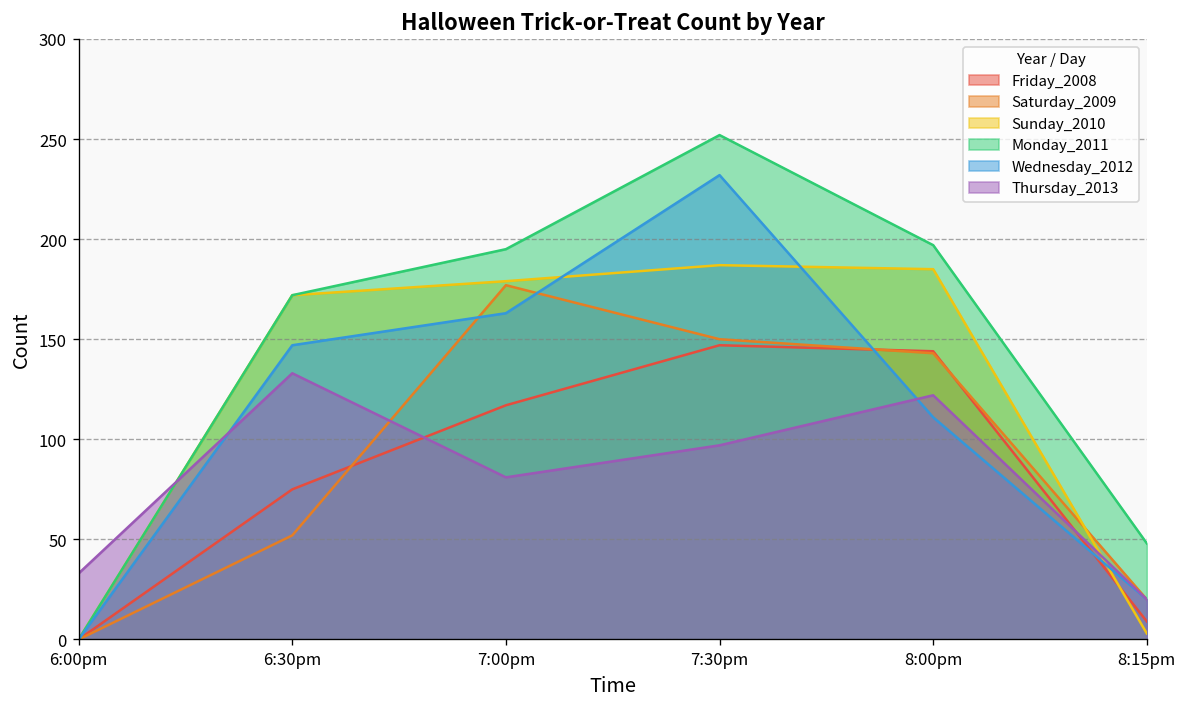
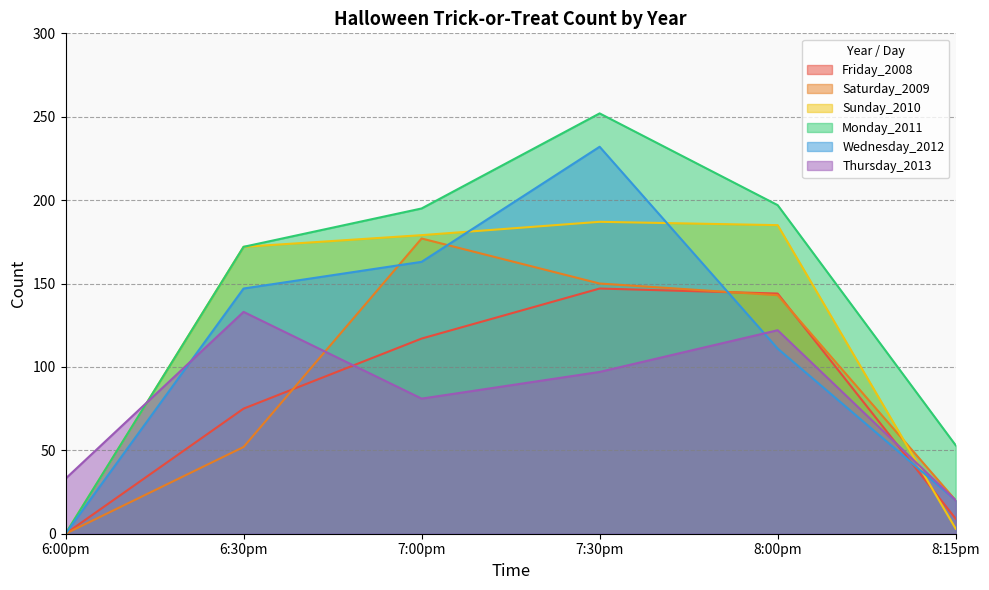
Monday_2011, 8:15pm: 48 -> 53
